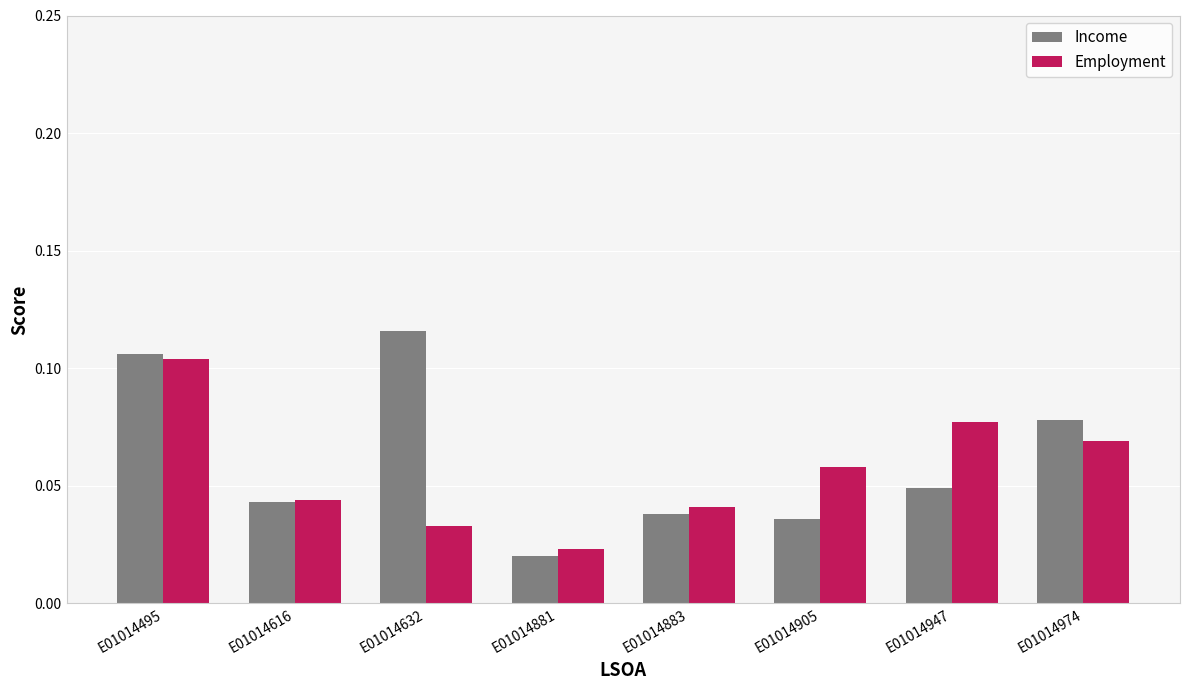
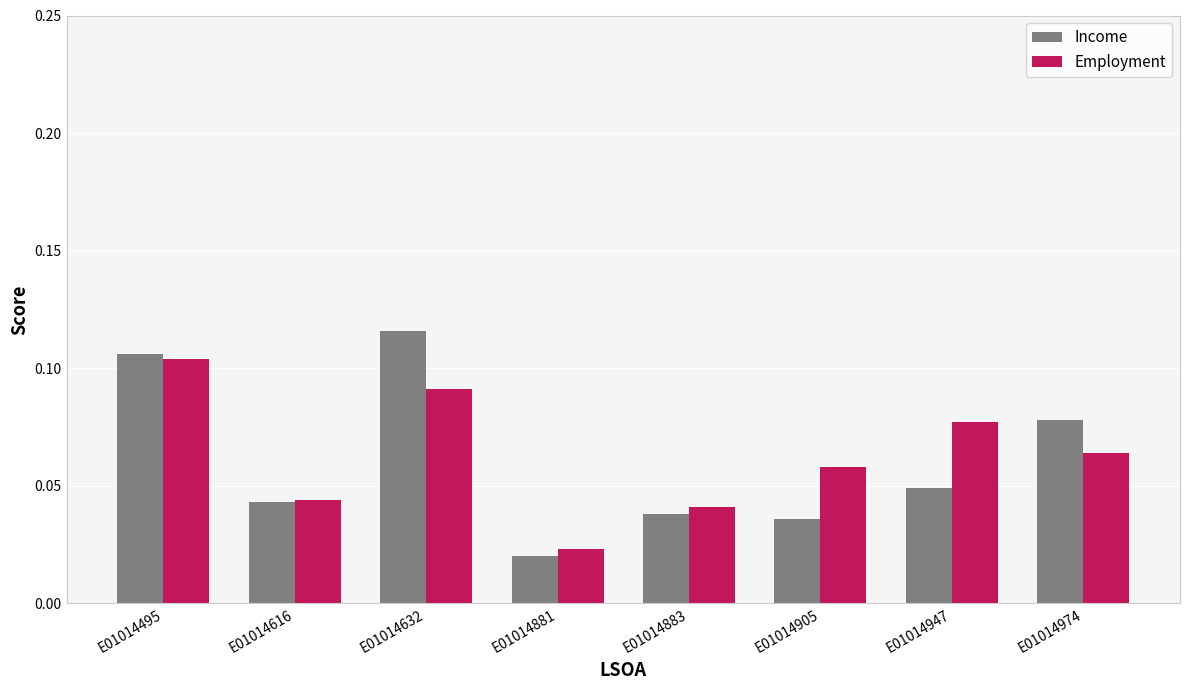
Employment, E01014632: 0.033 -> 0.091
Employment, E01014974: 0.069 -> 0.064
